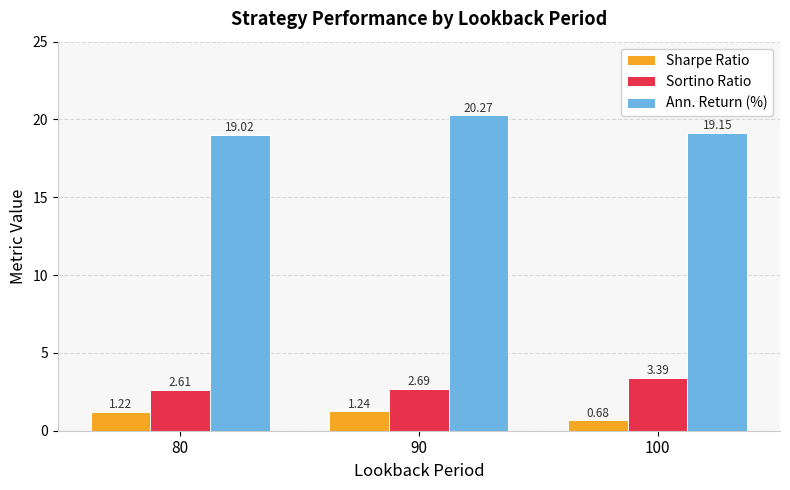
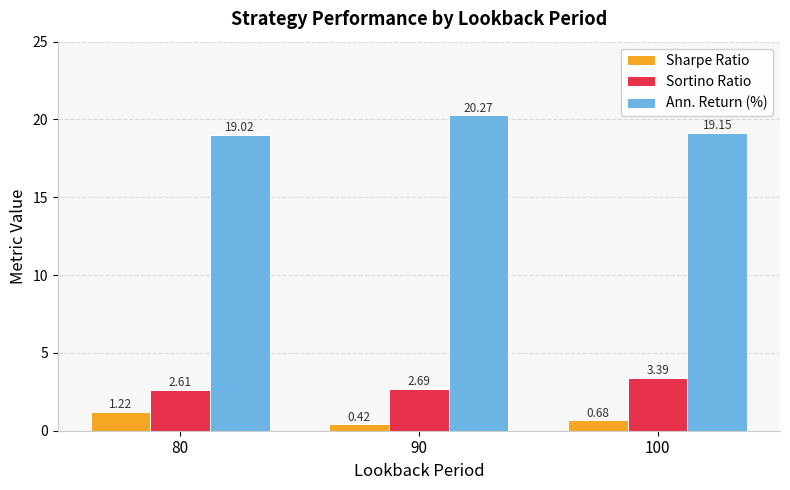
Sharpe Ratio, 90: 1.24 -> 0.42
